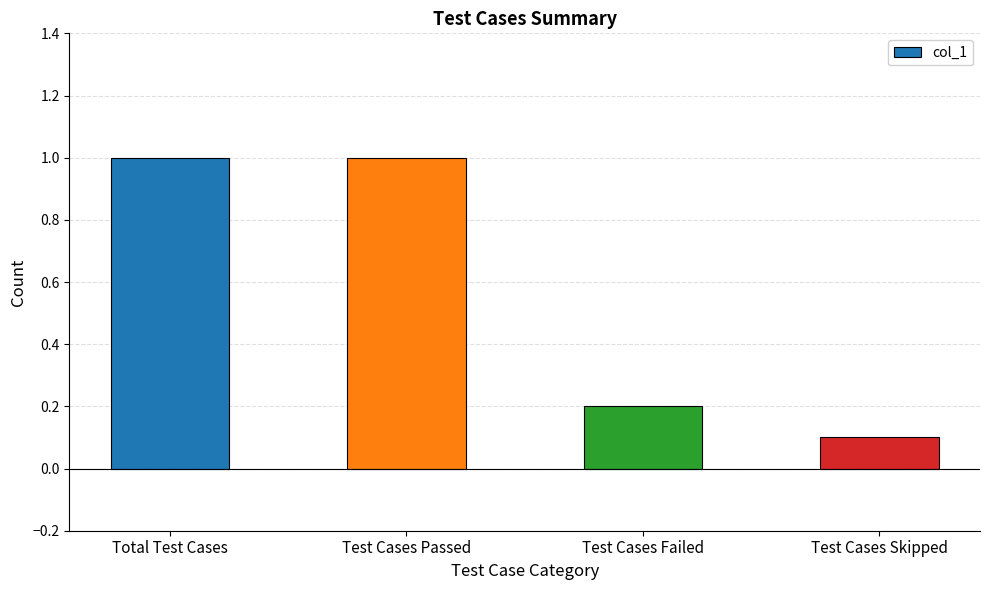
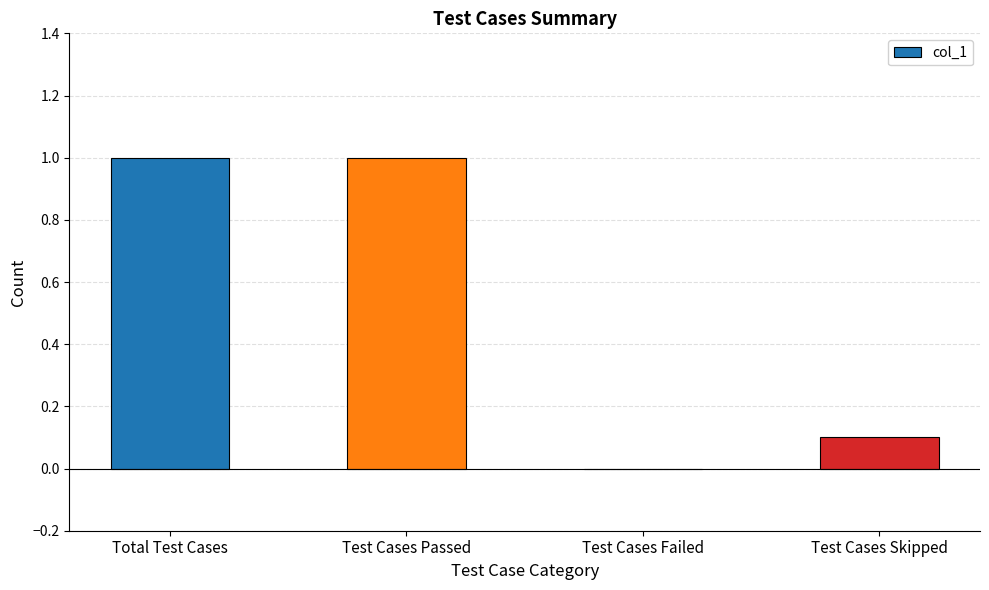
Test Cases Failed: 0.2 -> 0.0
